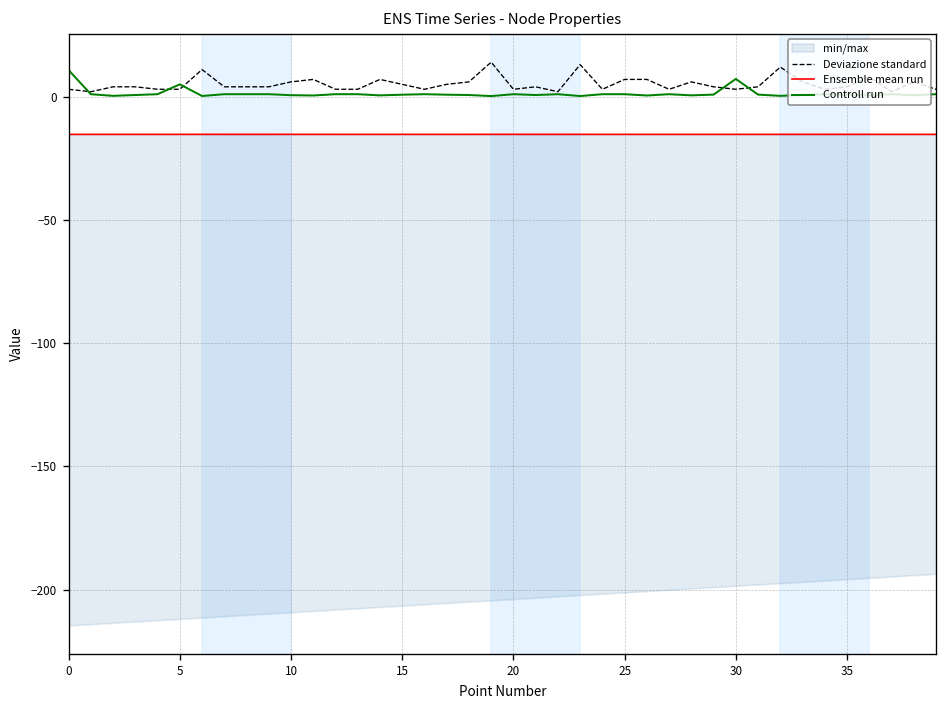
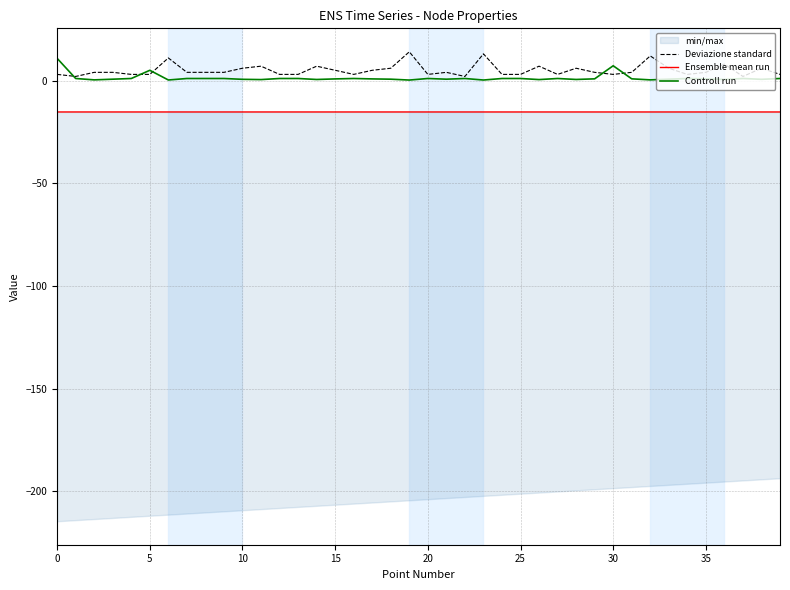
Deviazione standard, 25: 7 -> 3
